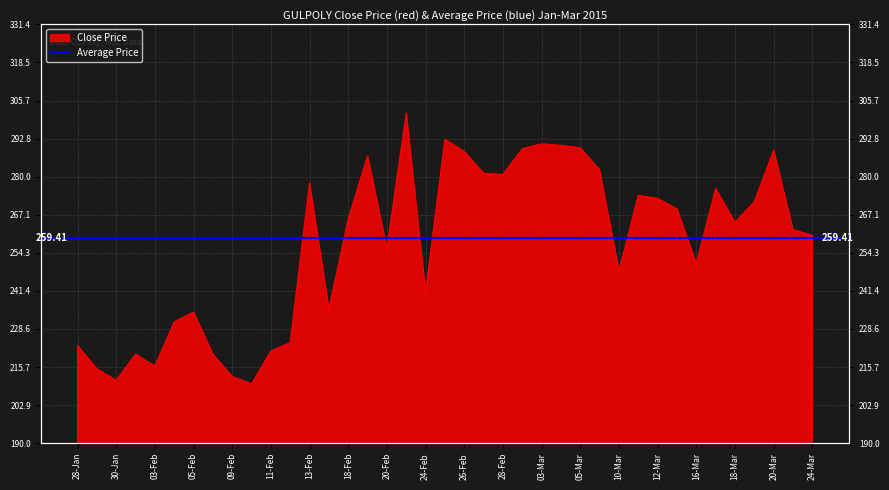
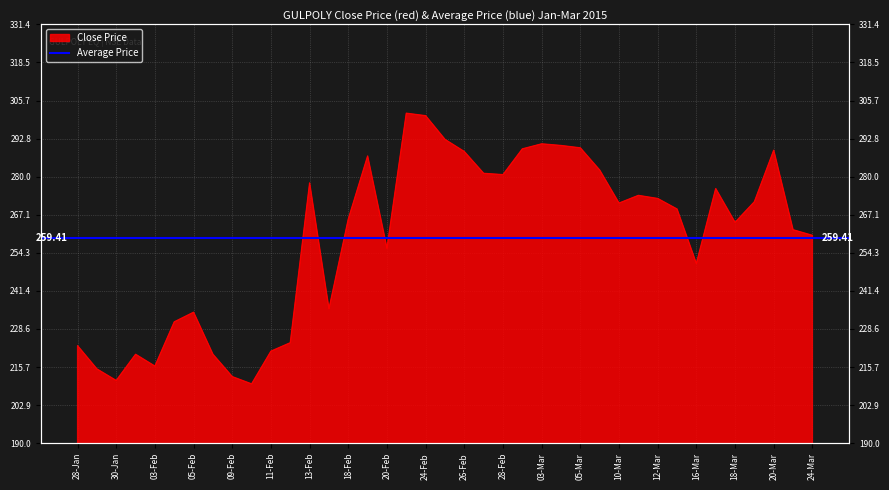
24-Feb: 241 -> 301
10-Mar: 248 -> 271
